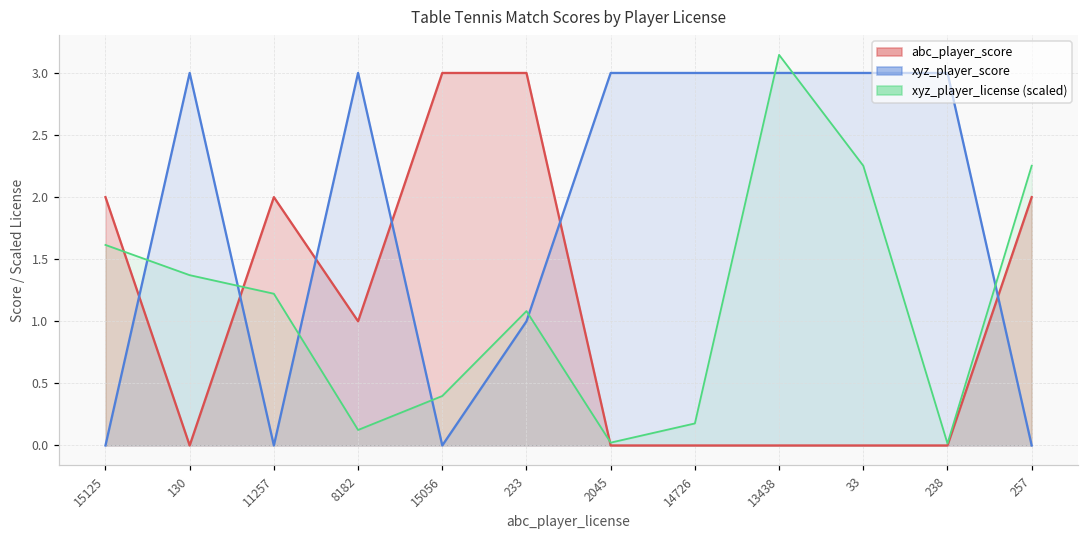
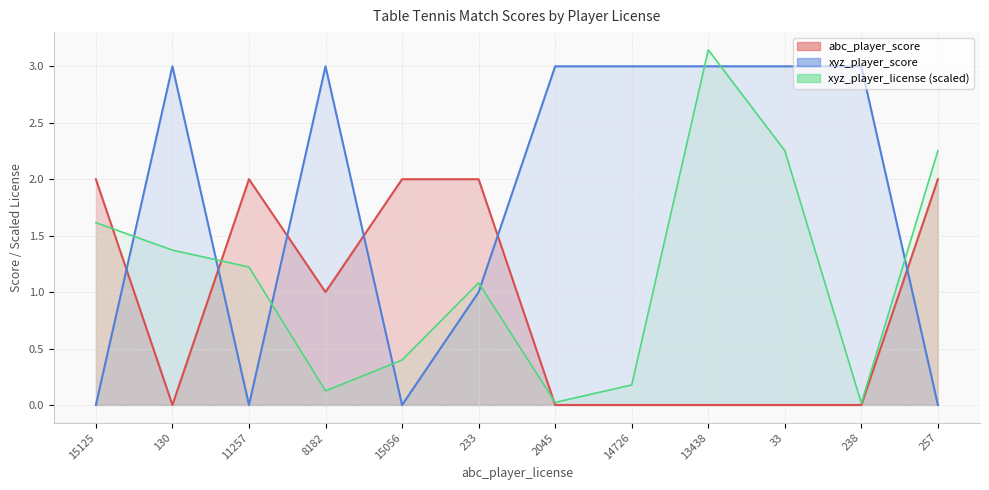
abc_player_score, 15056: 3 -> 2
abc_player_score, 233: 3 -> 2
